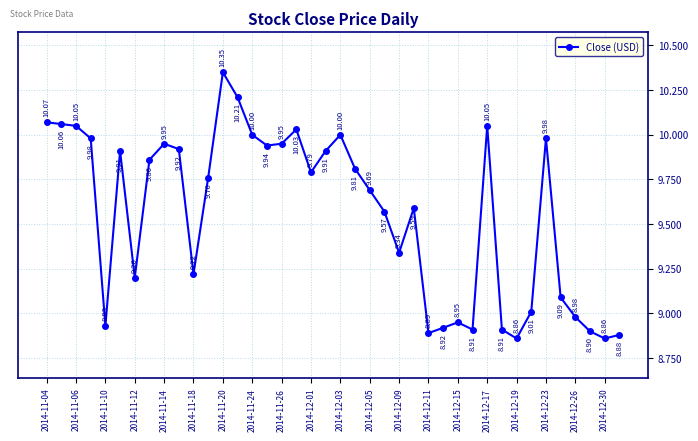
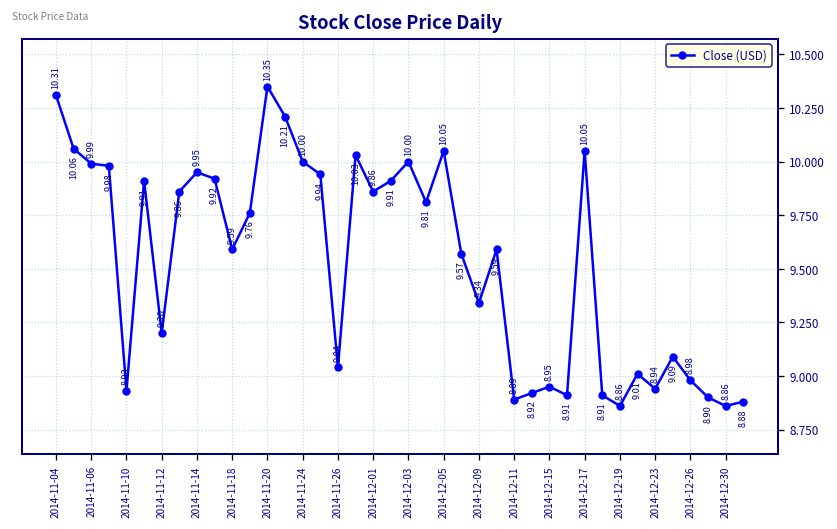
2014-11-04: 10.07 -> 10.31
2014-11-06: 10.05 -> 9.99
2014-11-18: 9.22 -> 9.59
2014-11-26: 9.95 -> 9.04
2014-12-01: 9.79 -> 9.86
2014-12-05: 9.69 -> 10.05
2014-12-23: 9.98 -> 8.94
